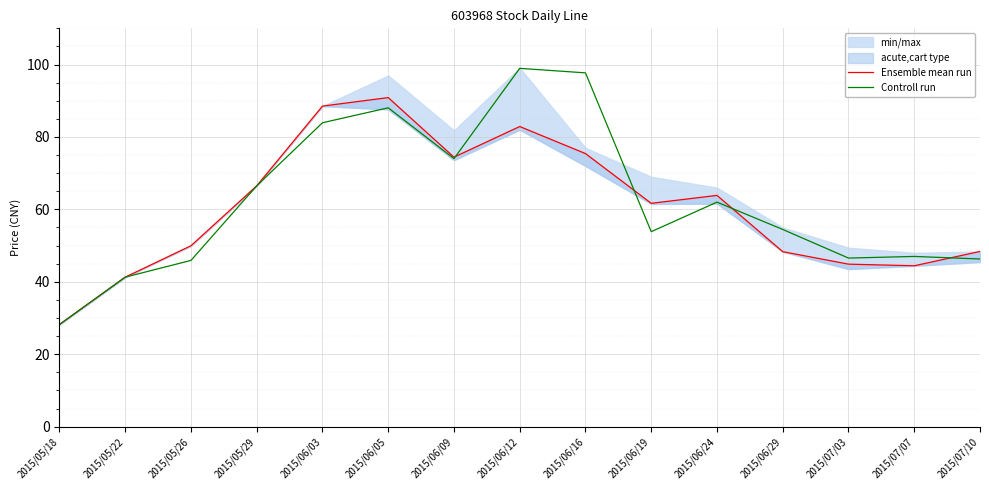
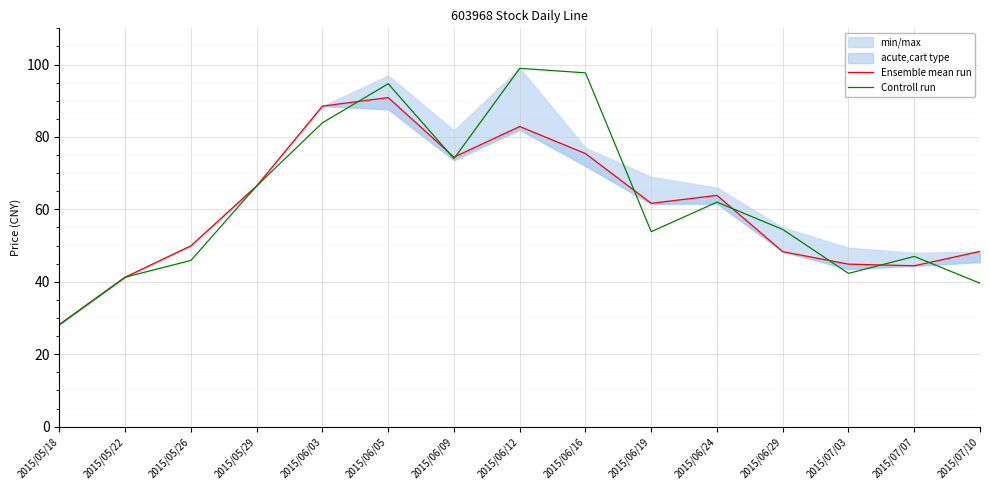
Controll run, 2015/06/05: 88 -> 95
Controll run, 2015/07/03: 47 -> 42
Controll run, 2015/07/10: 46 -> 40
